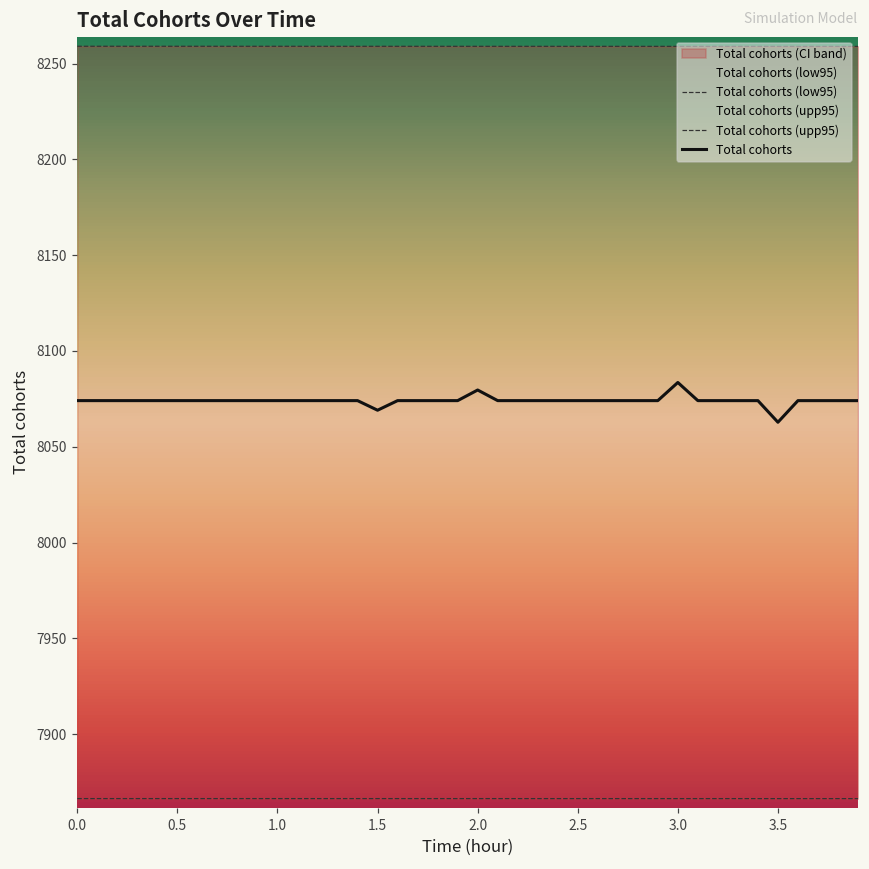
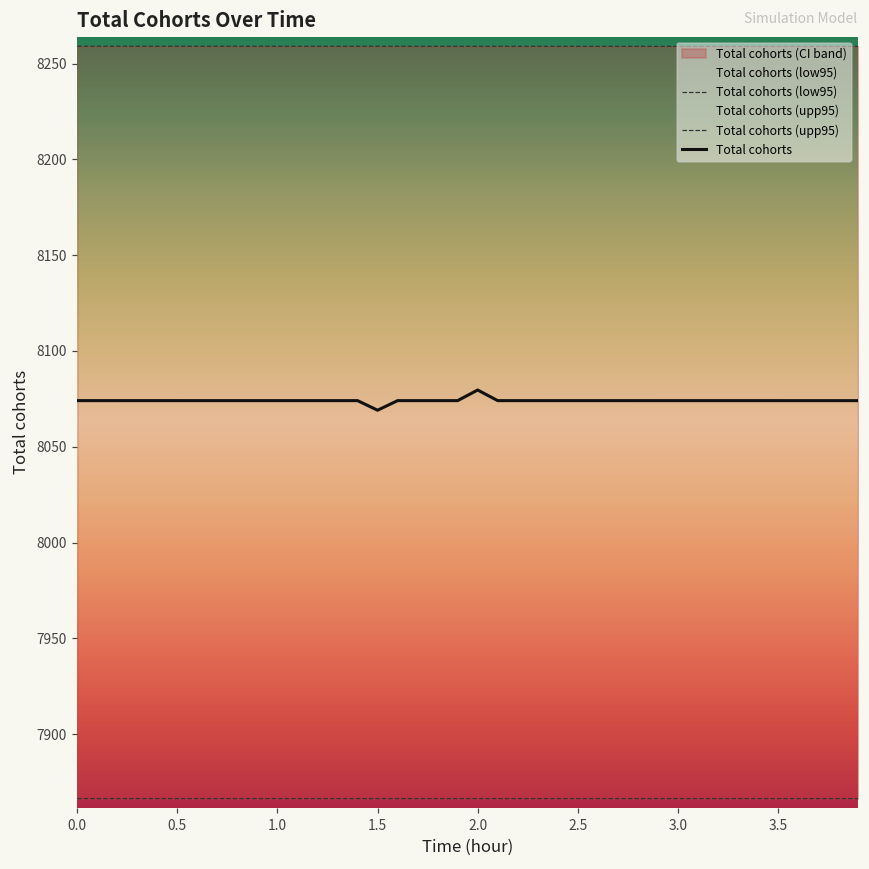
Total cohorts, 3.0: 8084 -> 8074
Total cohorts, 3.5: 8063 -> 8074
